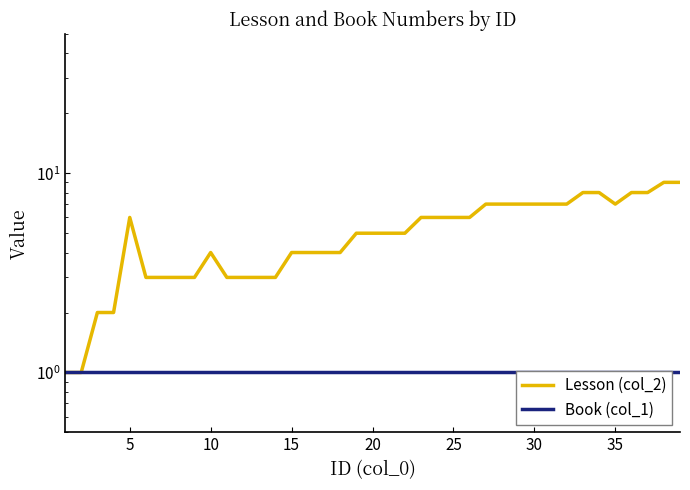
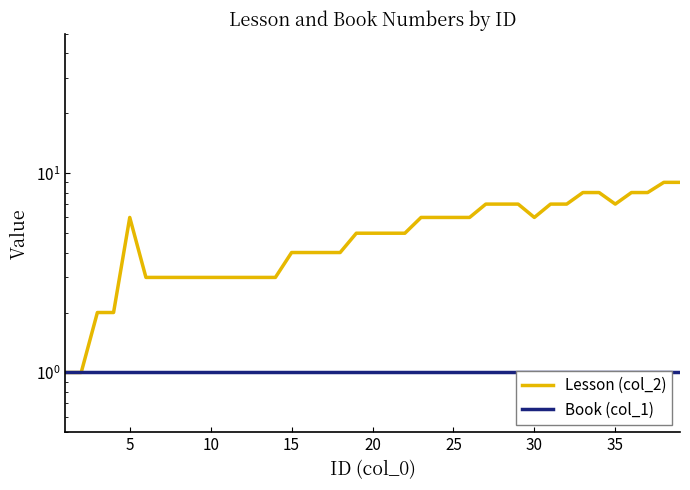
Lesson (col_2), 10: 4 -> 3
Lesson (col_2), 30: 7 -> 6
